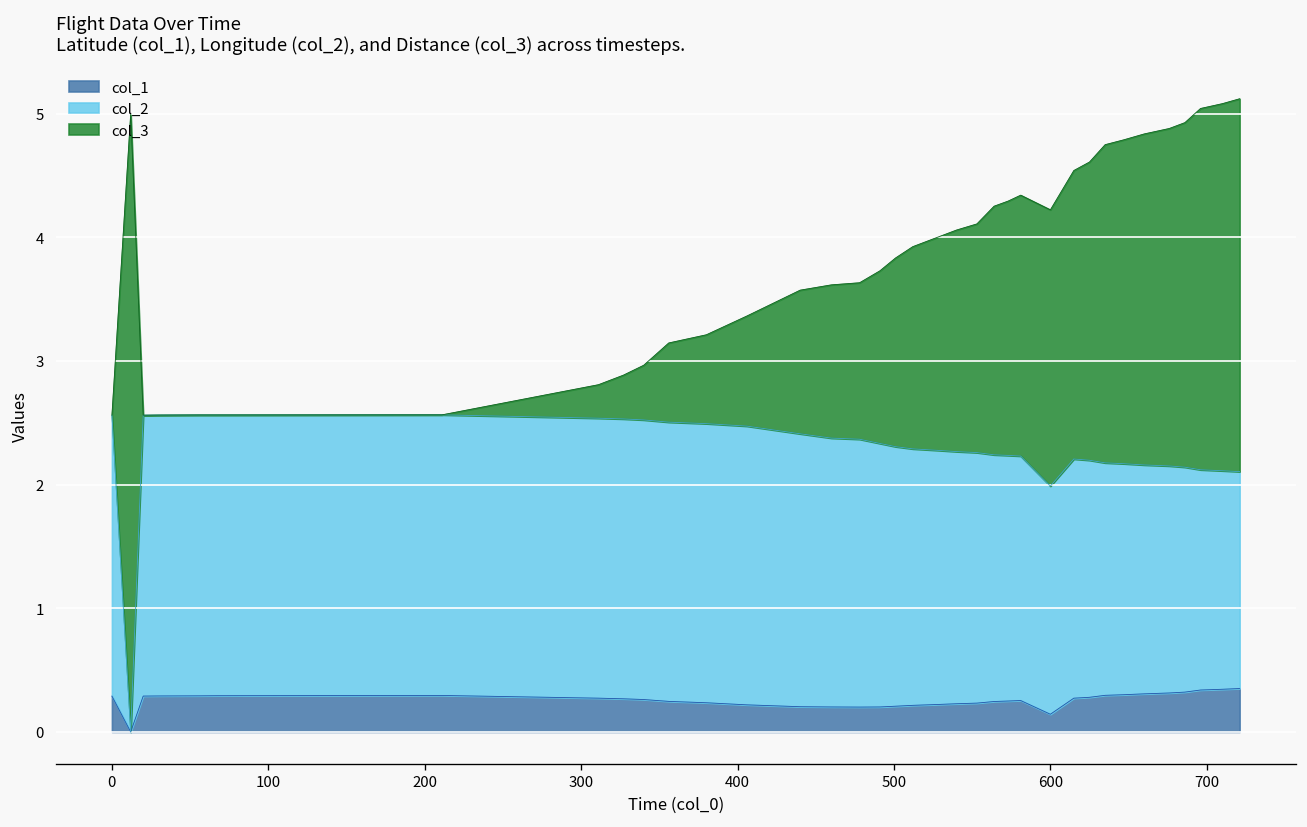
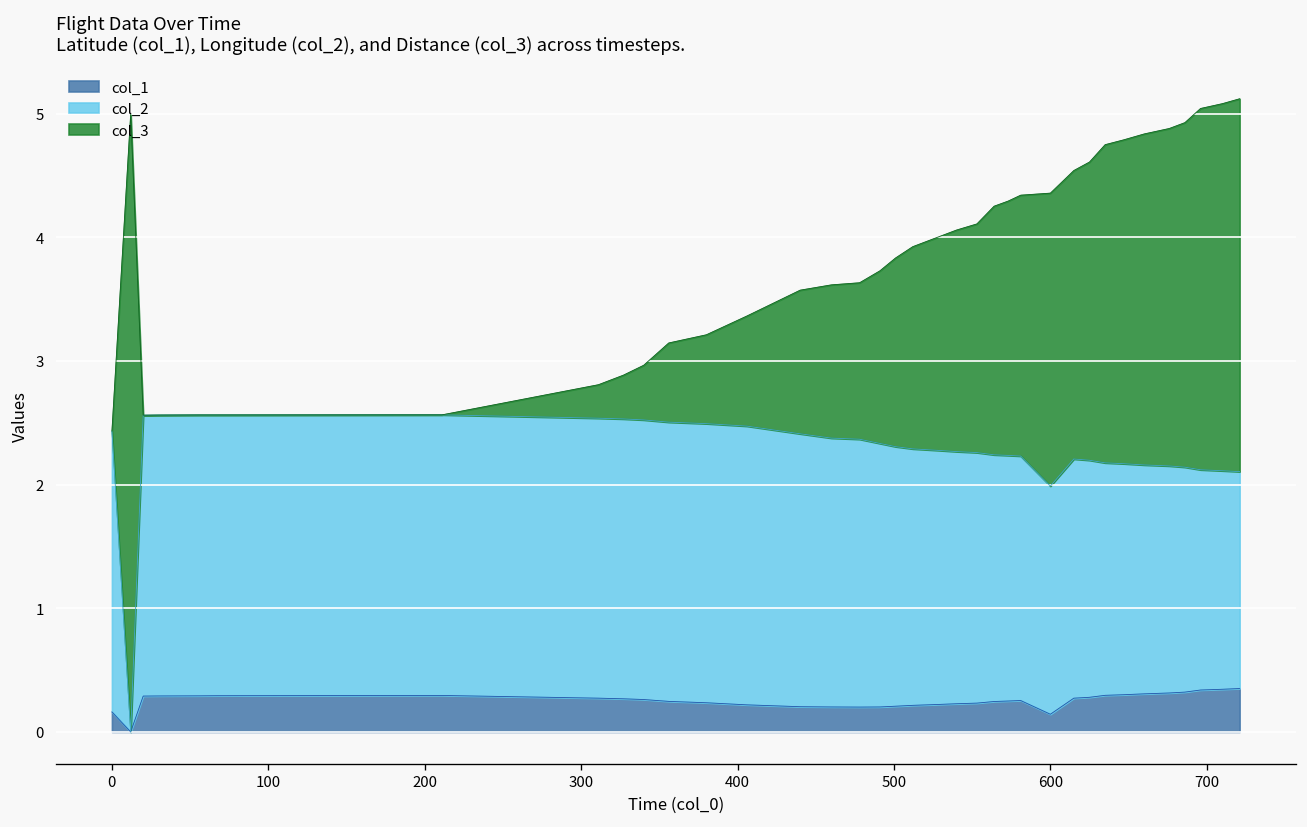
col_1, 0: 0.29 -> 0.16
col_3, 600: 2.23 -> 2.37
